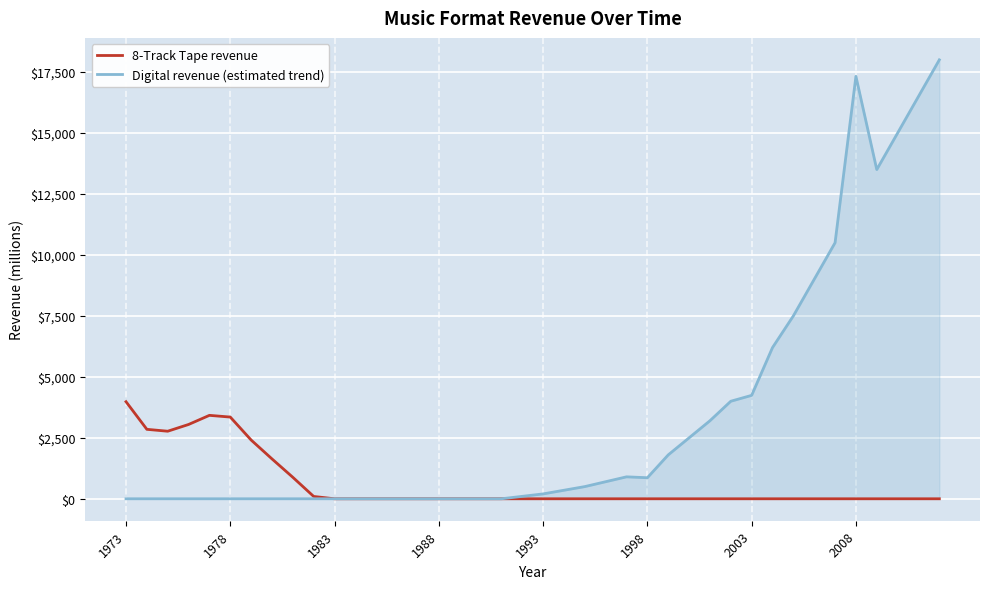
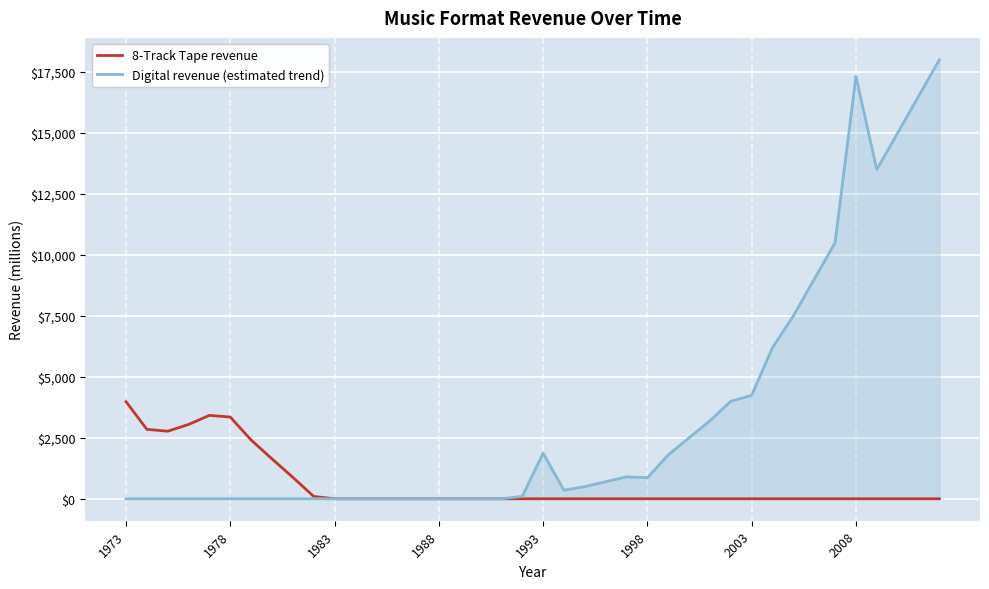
Digital revenue (estimated trend), 1993: $200 -> $1,900
